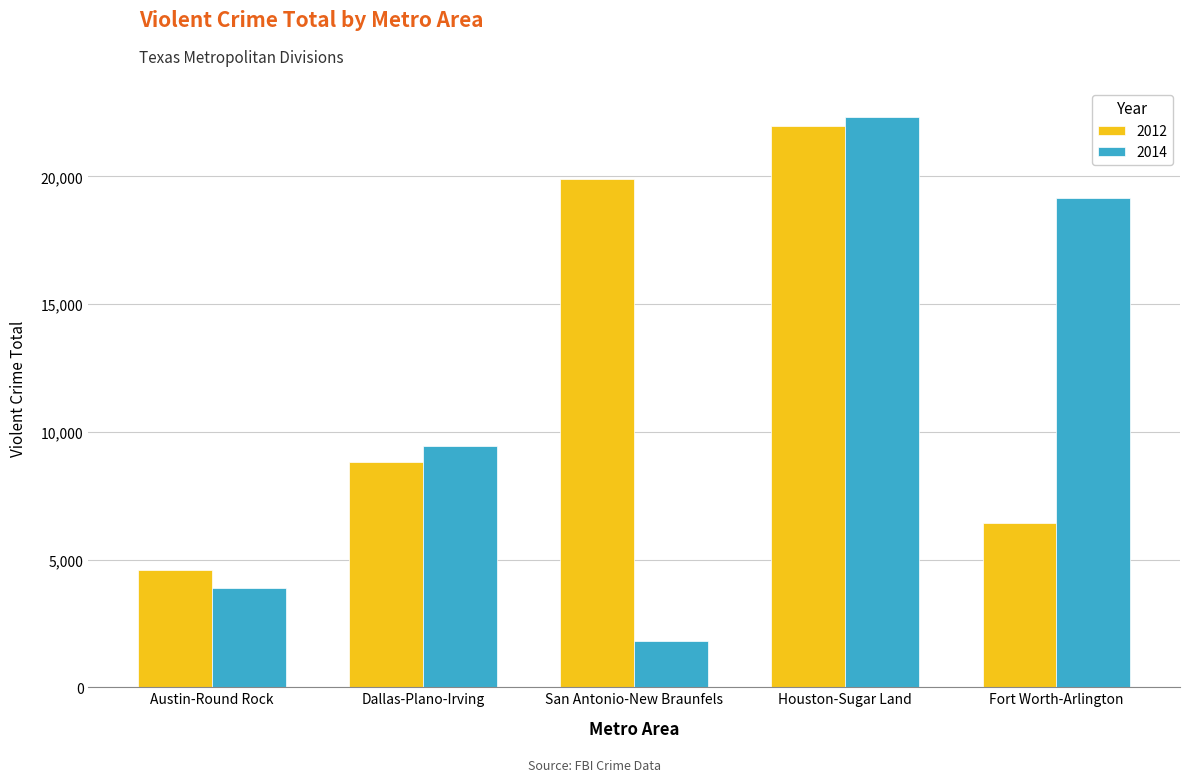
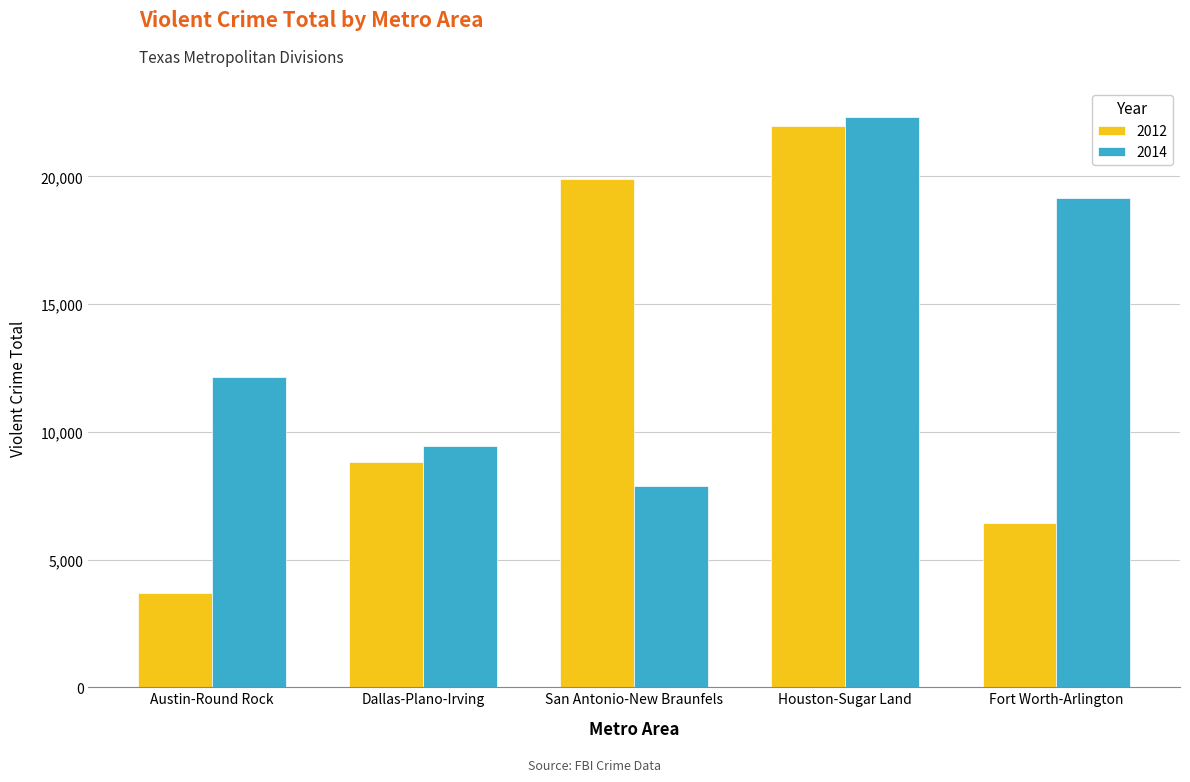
2012, Austin-Round Rock: 4,600 -> 3,700
2014, Austin-Round Rock: 3,900 -> 12,200
2014, San Antonio-New Braunfels: 1,800 -> 7,900
